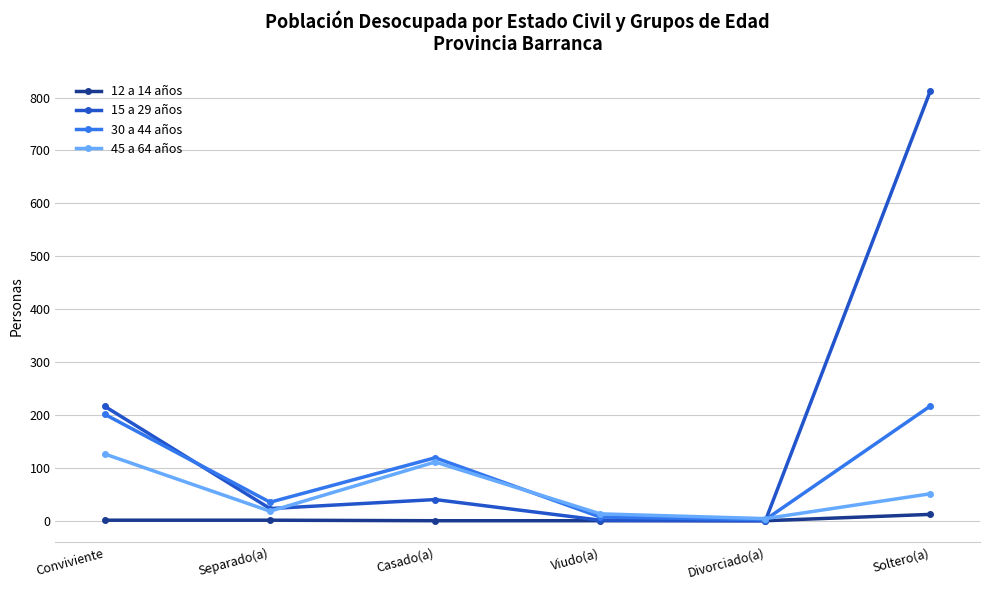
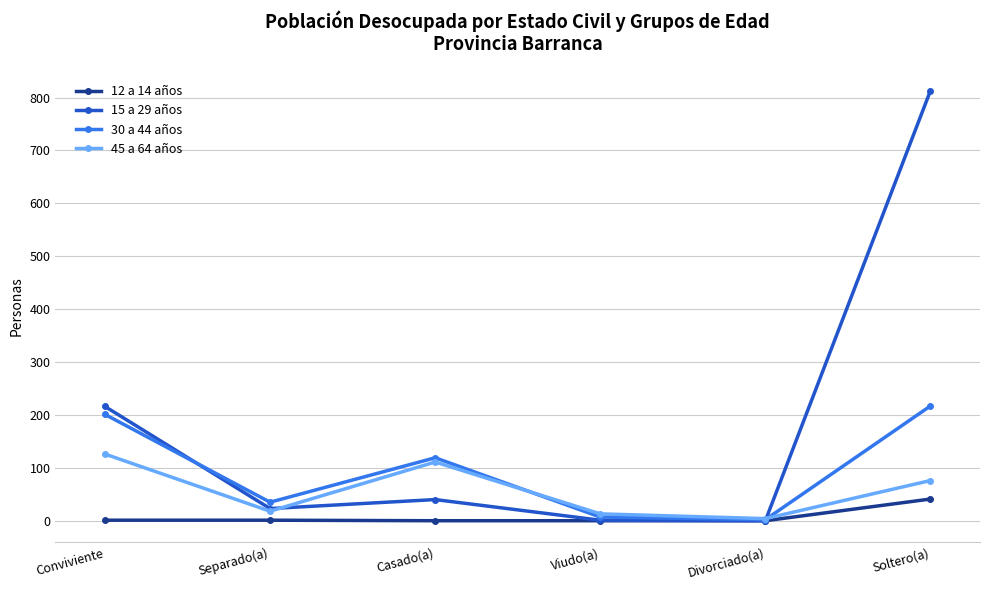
12 a 14 años, Soltero(a): 10 -> 40
45 a 64 años, Soltero(a): 50 -> 80
